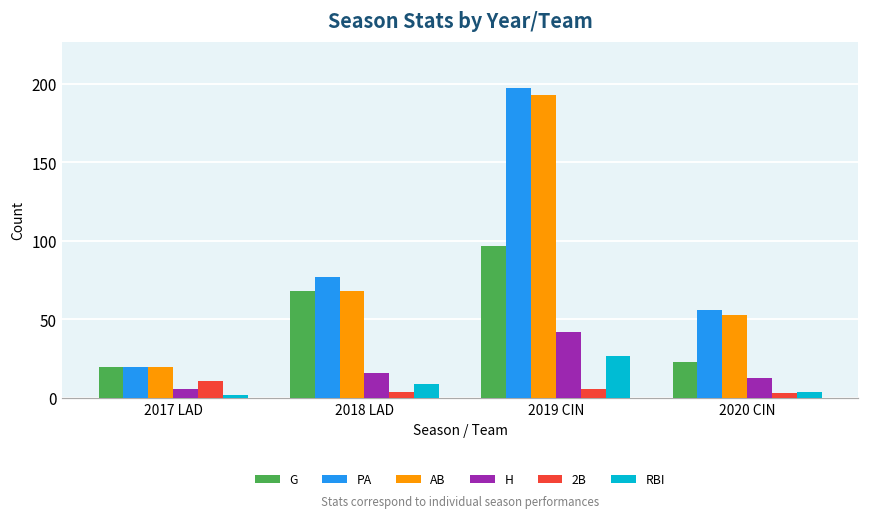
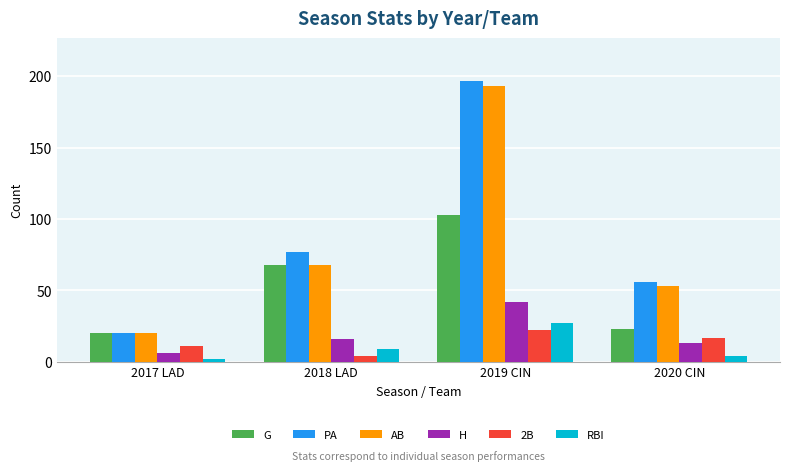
G, 2019 CIN: 97 -> 103
2B, 2019 CIN: 6 -> 22
2B, 2020 CIN: 3 -> 17
